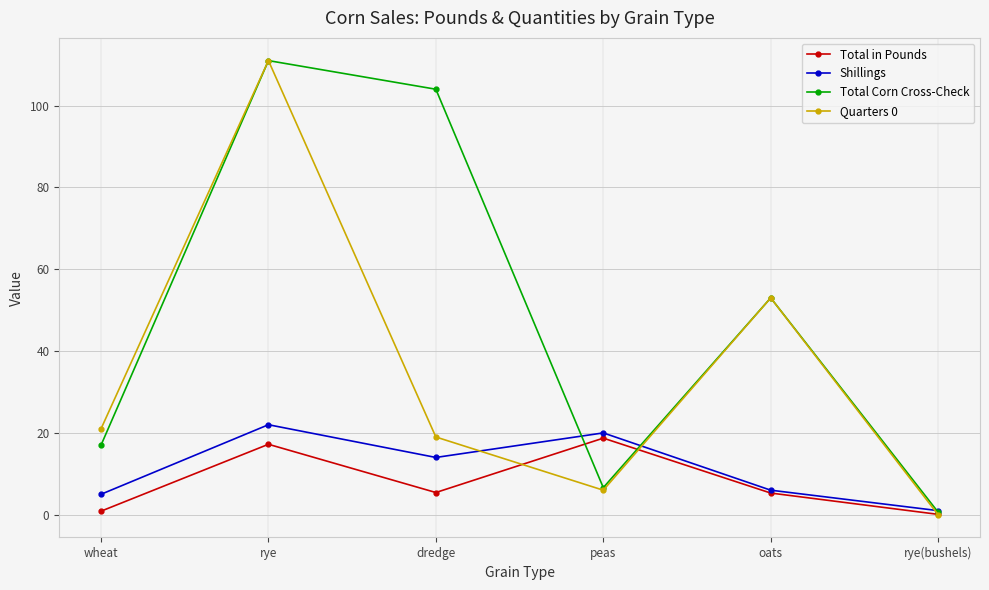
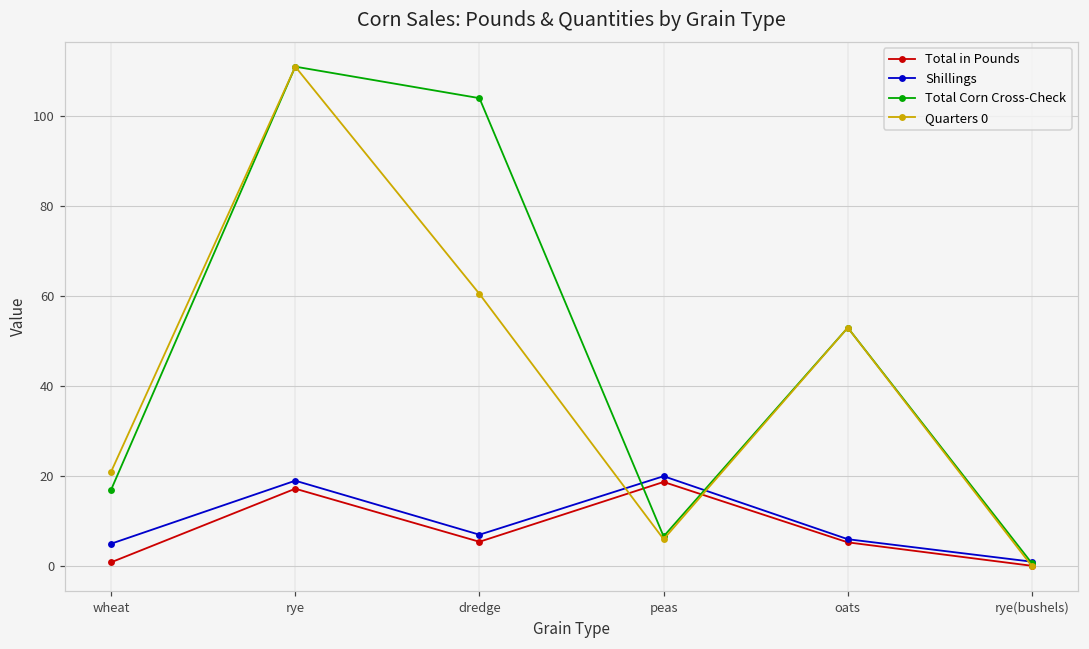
Shillings, rye: 22 -> 19
Shillings, dredge: 14 -> 7
Quarters 0, dredge: 19 -> 61
